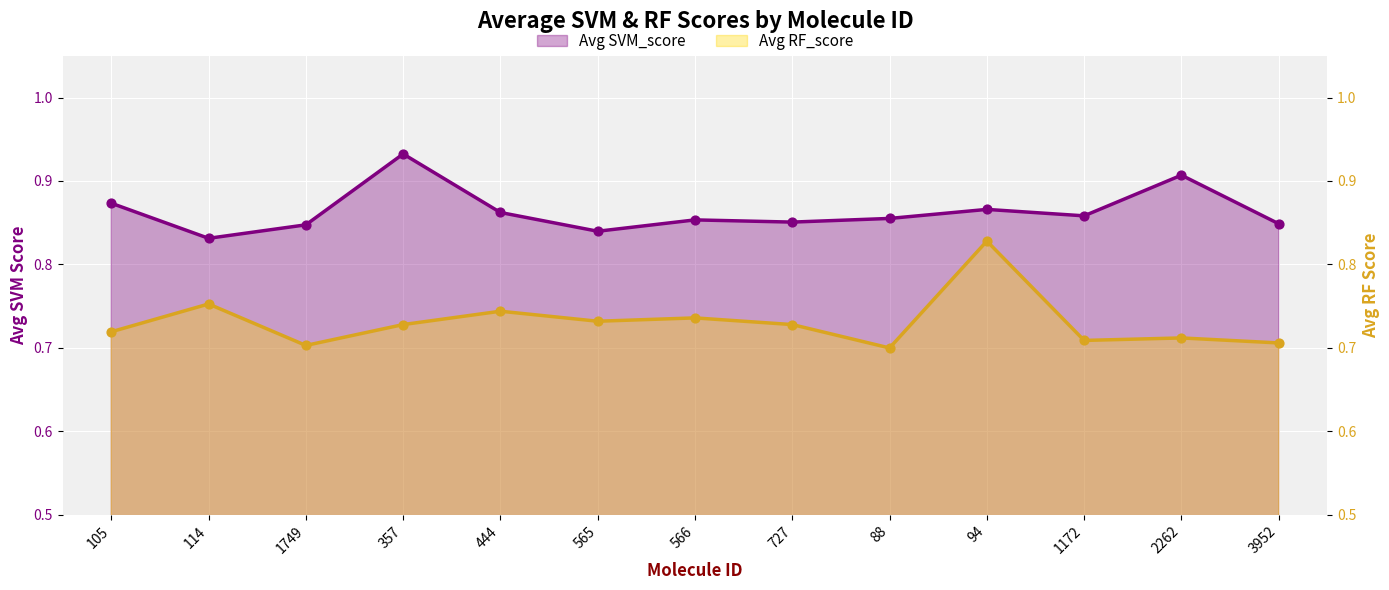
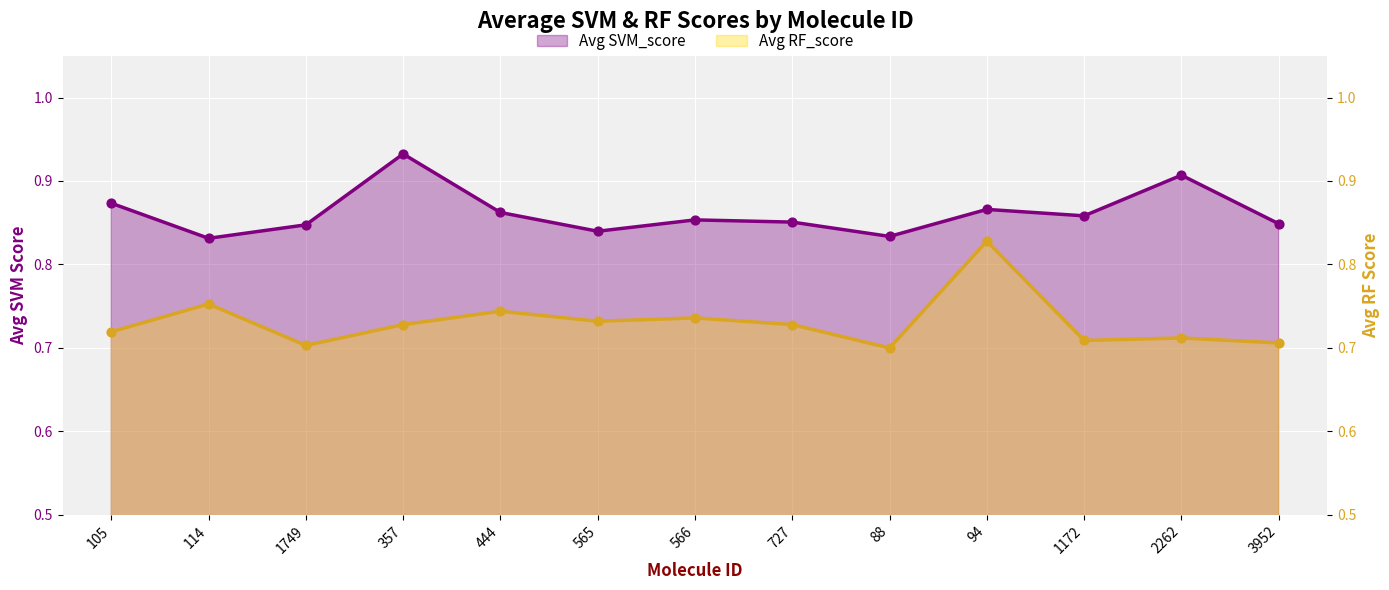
Avg SVM_score, 88: 0.86 -> 0.83
